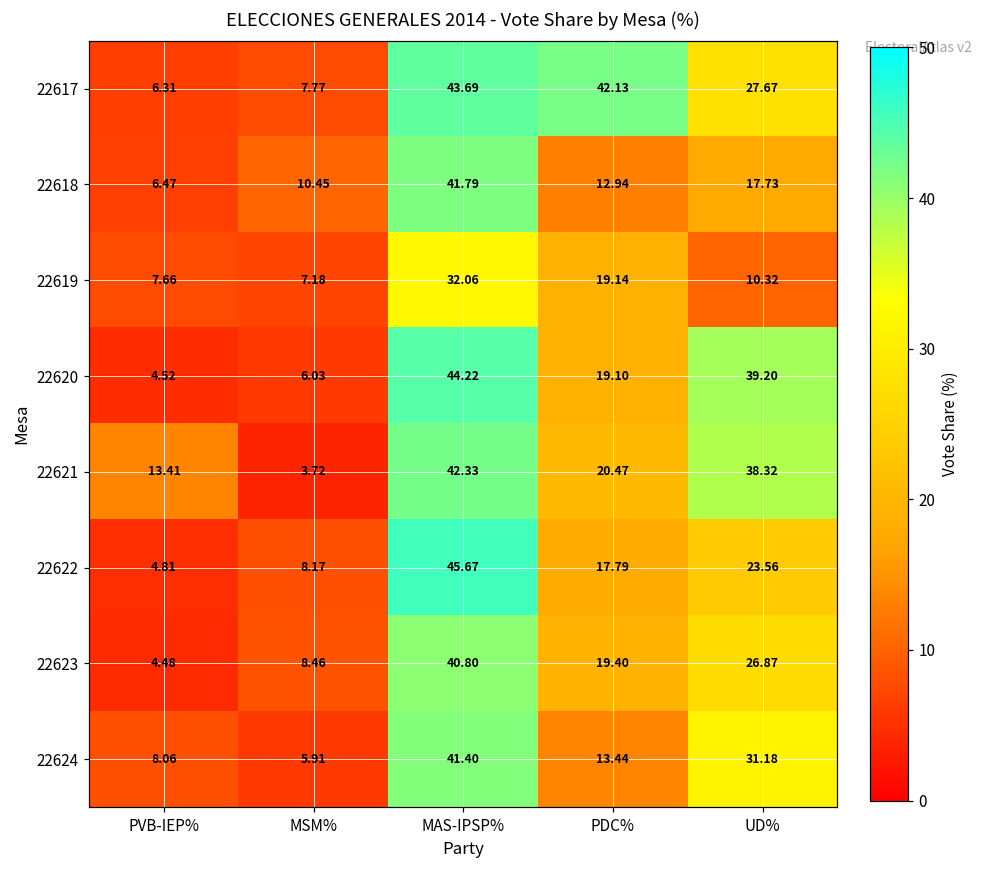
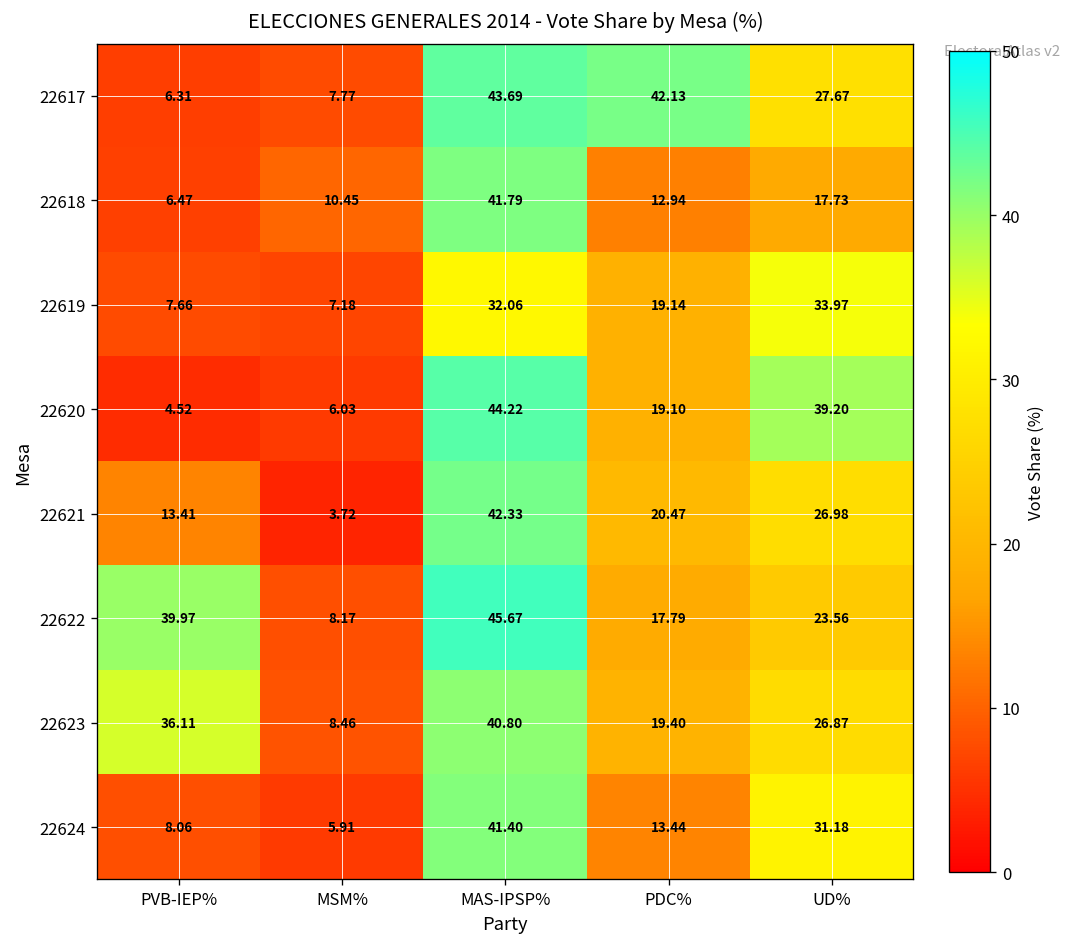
22619, UD%: 10.32 -> 33.97
22621, UD%: 38.32 -> 26.98
22622, PVB-IEP%: 4.81 -> 39.97
22623, PVB-IEP%: 4.48 -> 36.11
